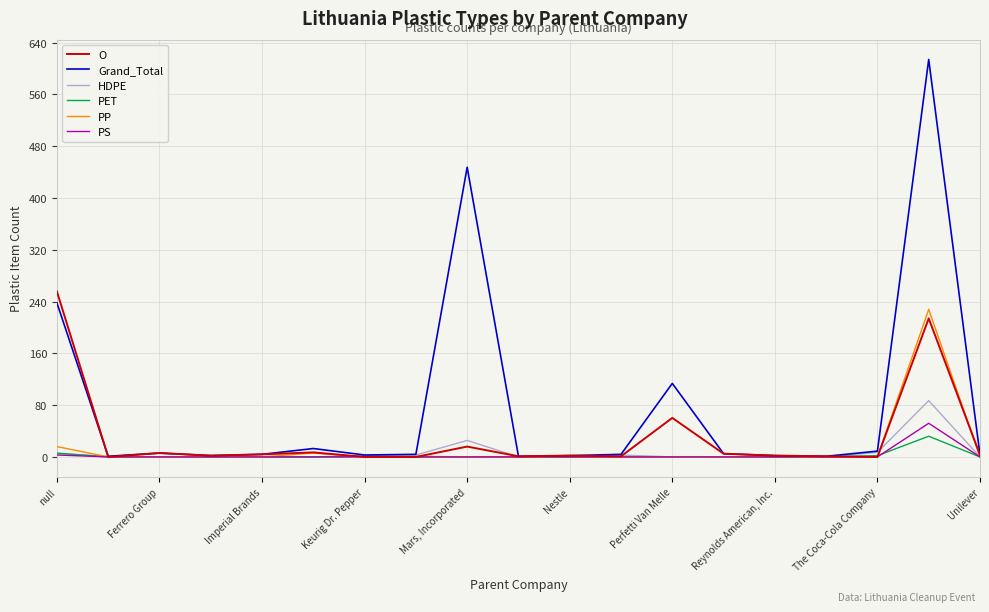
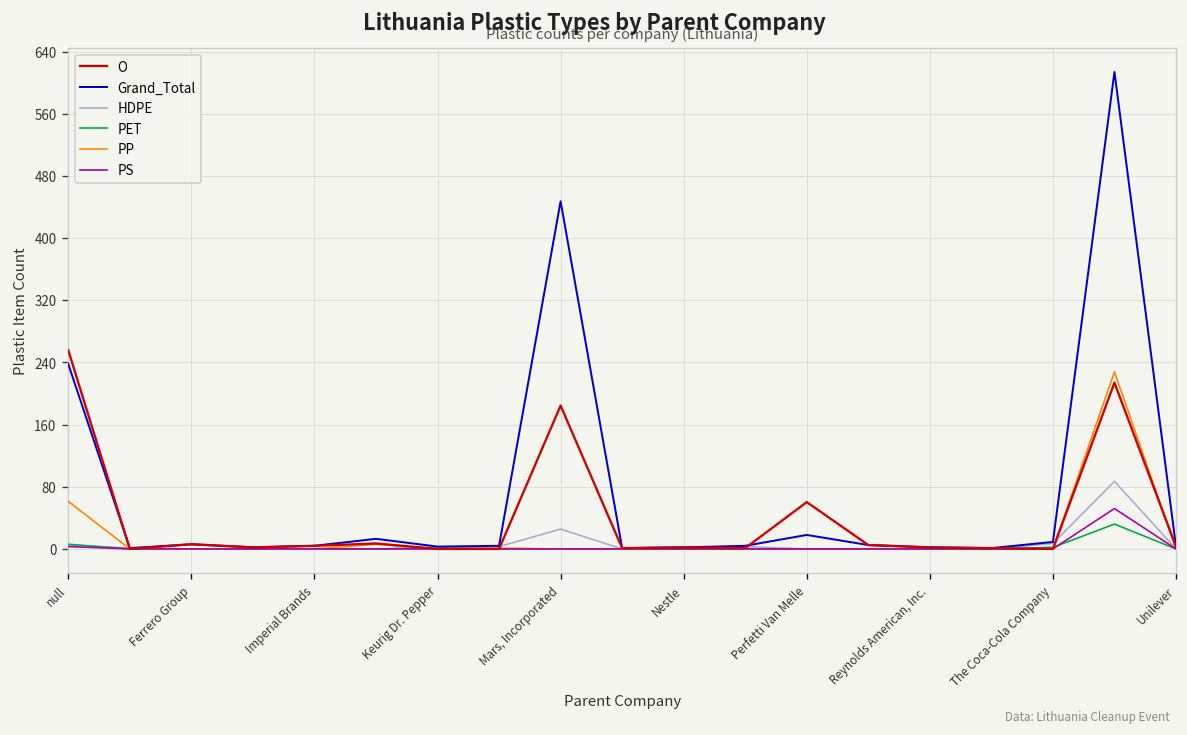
PP, null: 20 -> 60
O, Mars, Incorporated: 20 -> 180
Grand_Total, Perfetti Van Melle: 110 -> 20
